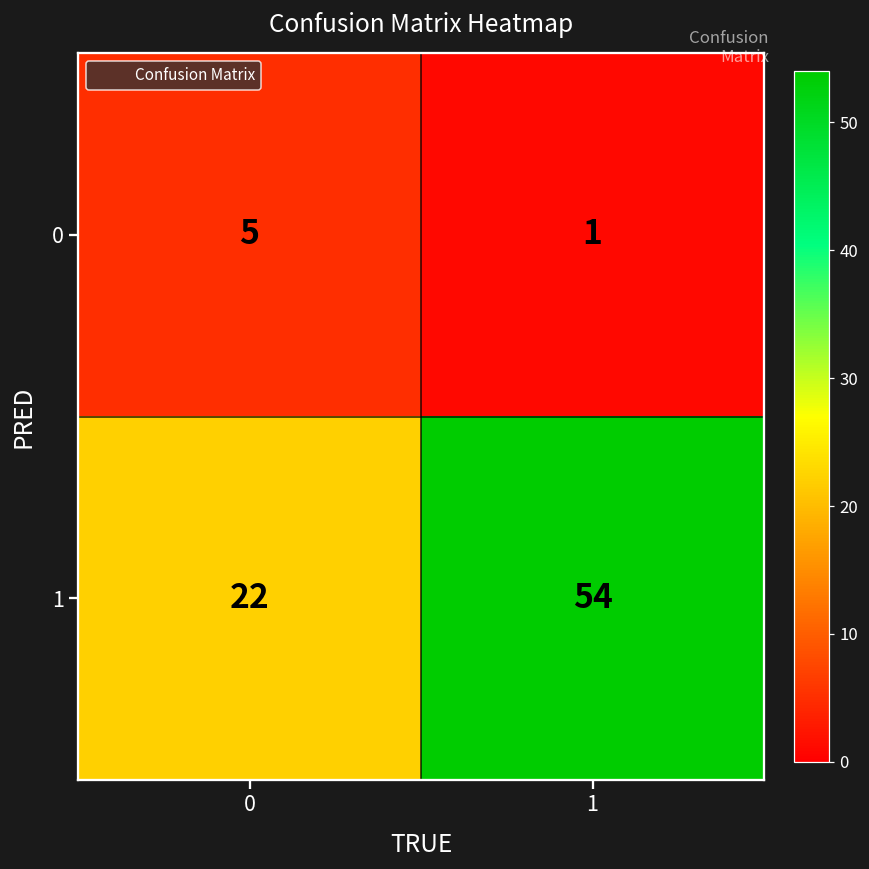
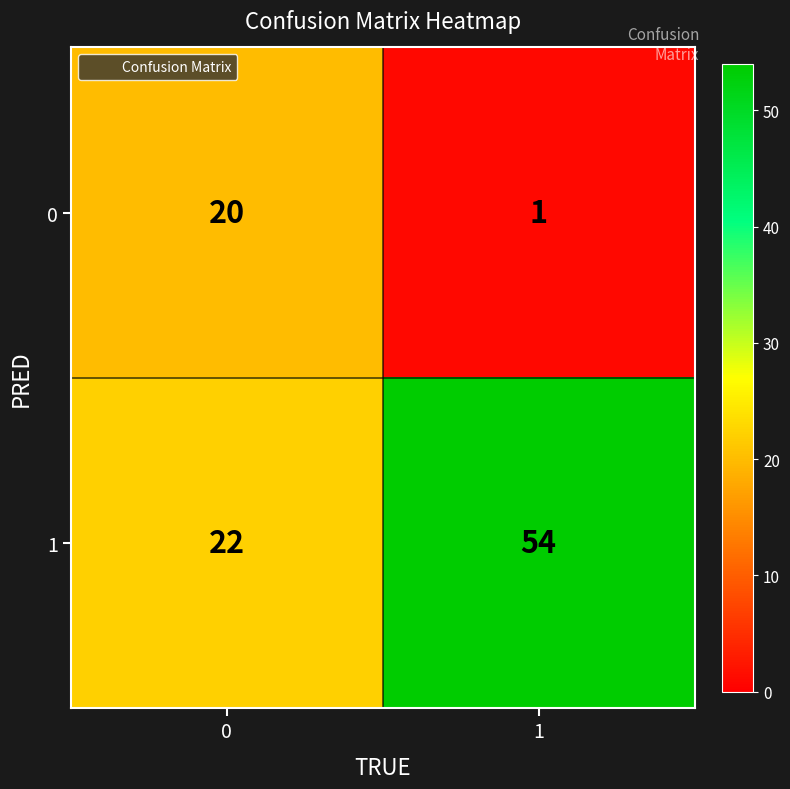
0, 0: 5 -> 20
